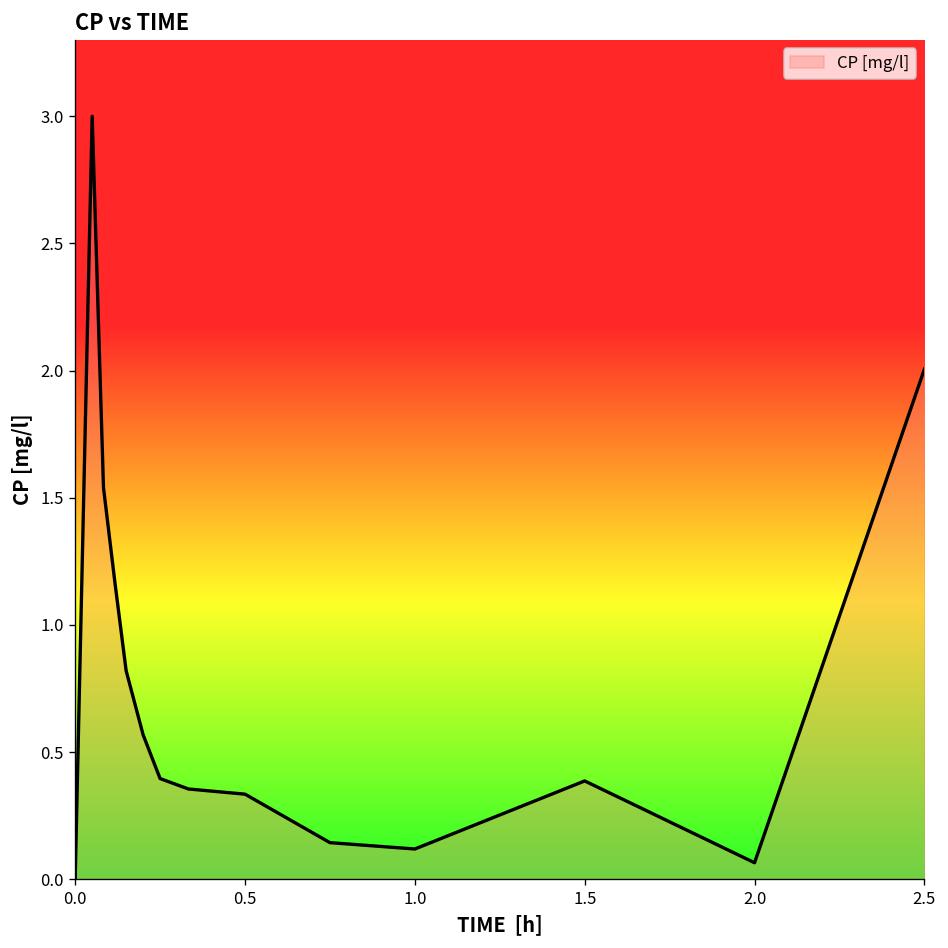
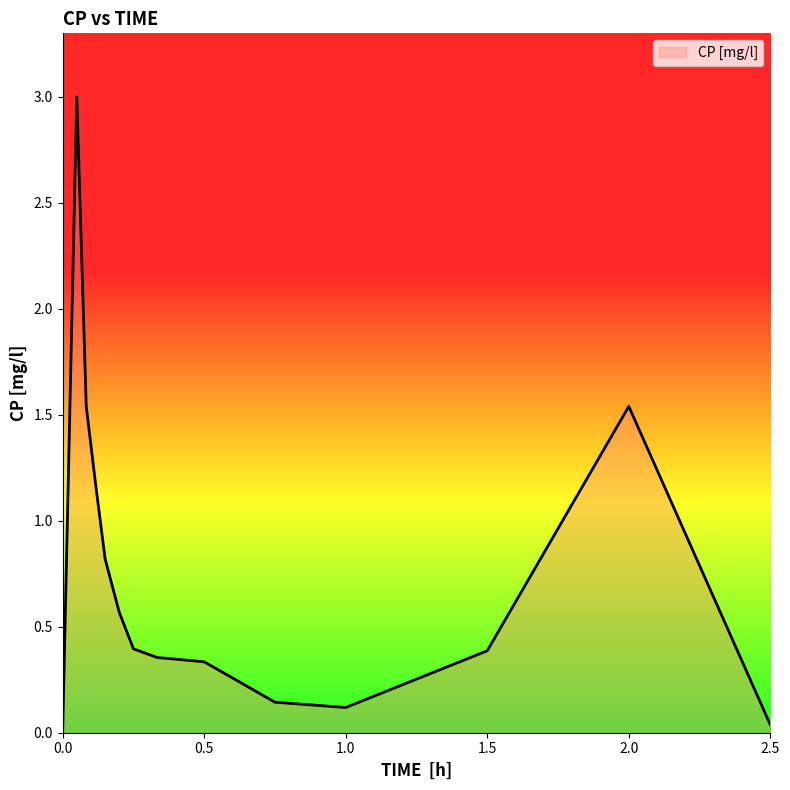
2.0: 0.07 -> 1.54
2.5: 2.01 -> 0.04
